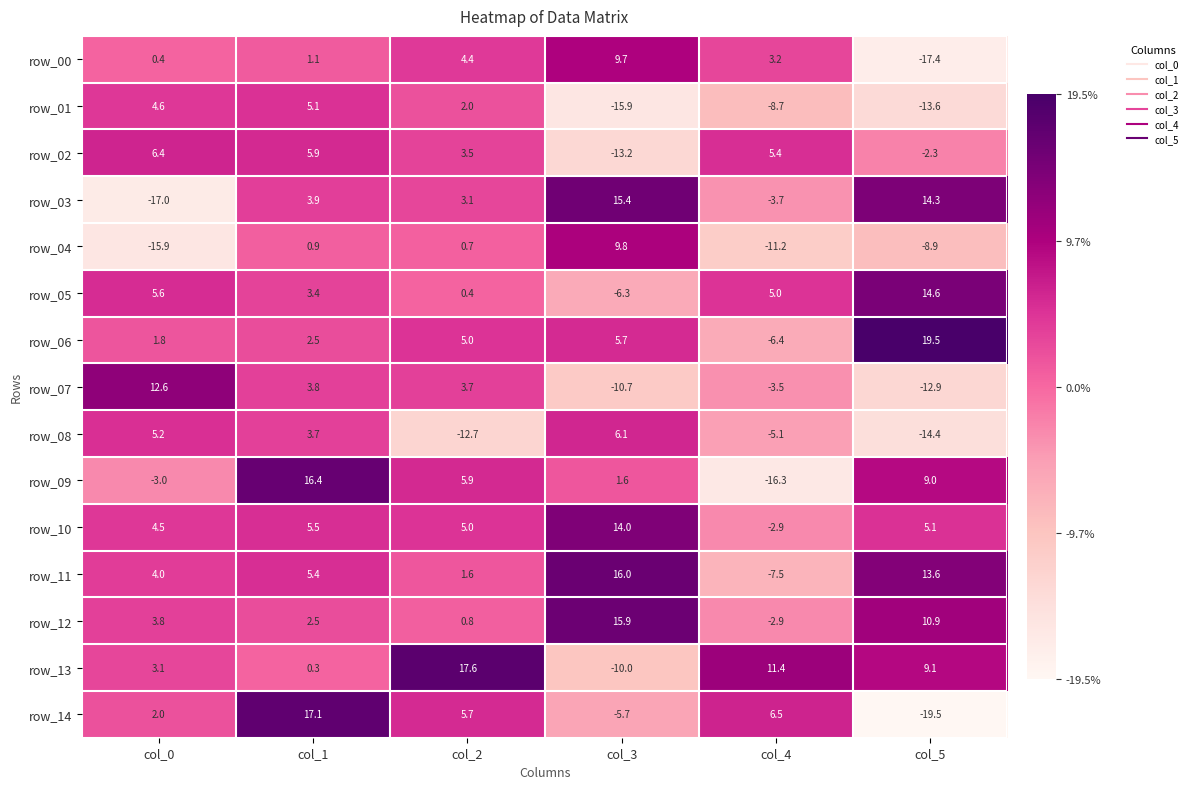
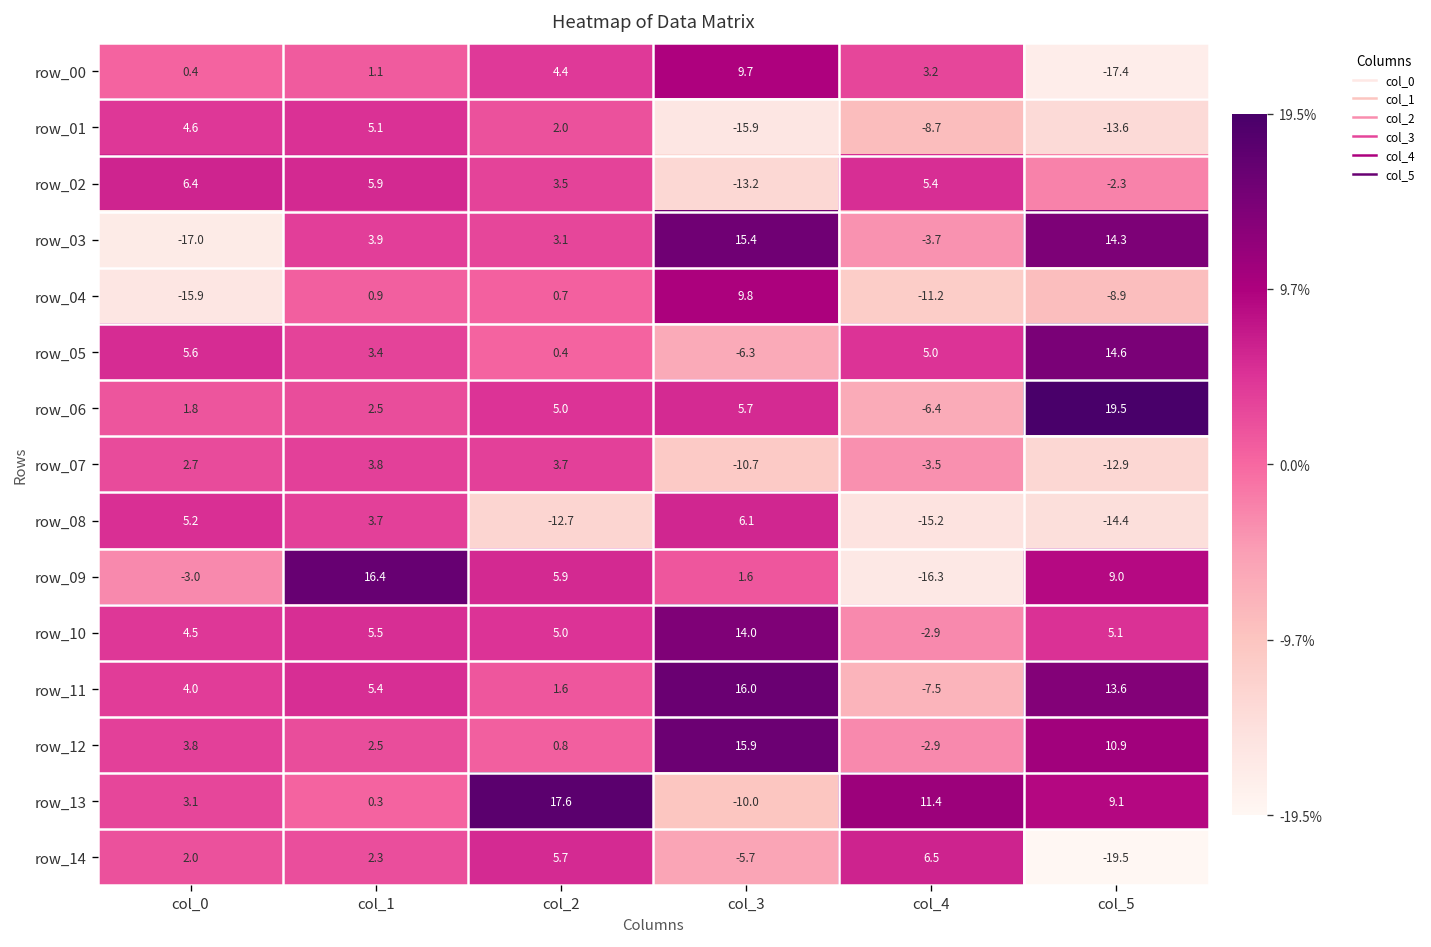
row_07, col_0: 12.6 -> 2.7
row_08, col_4: -5.1 -> -15.2
row_14, col_1: 17.1 -> 2.3
